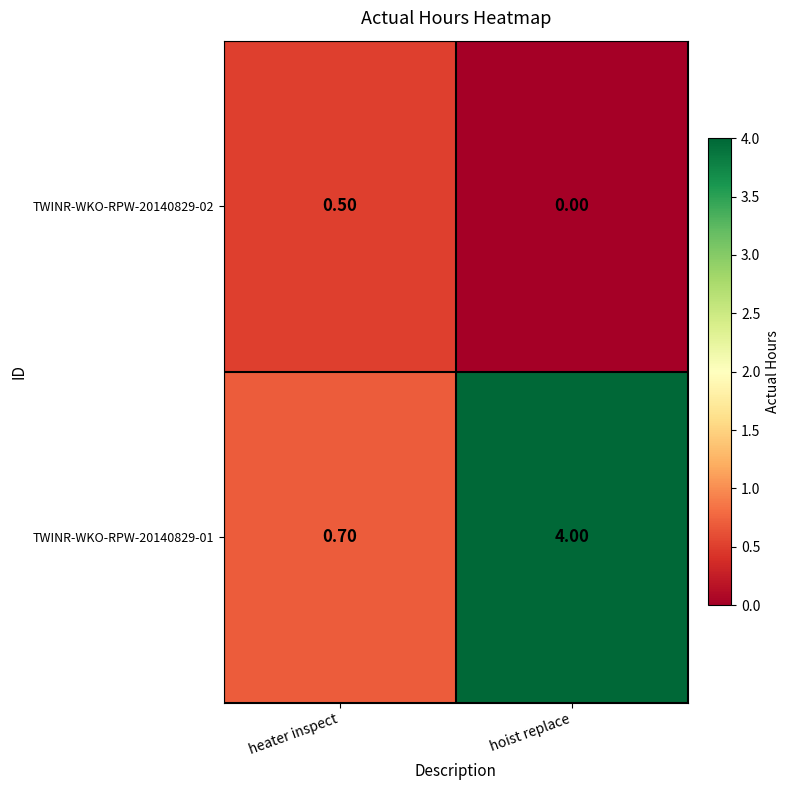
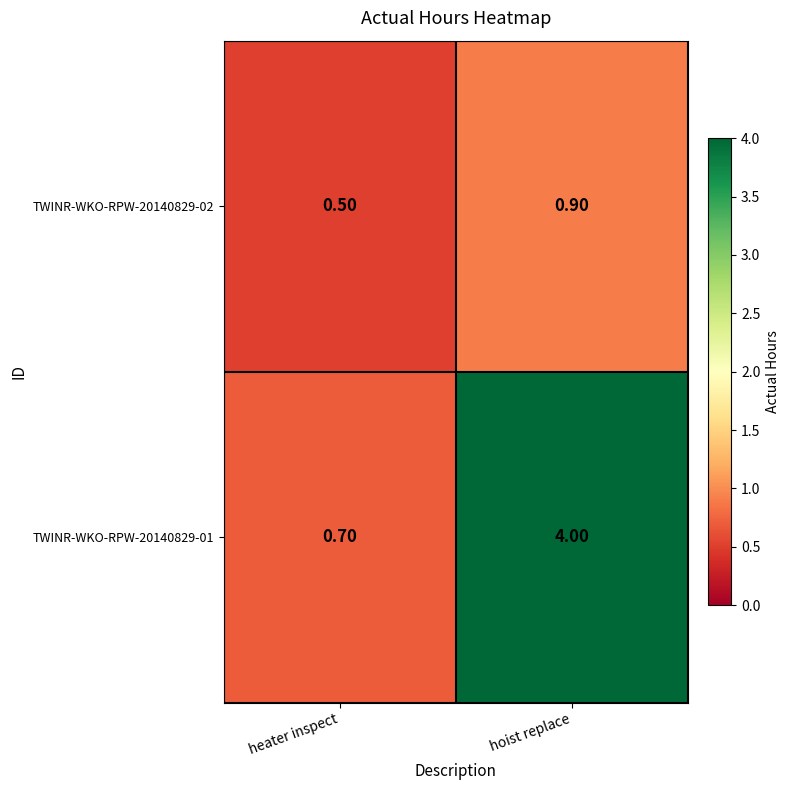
TWINR-WKO-RPW-20140829-02, hoist replace: 0.00 -> 0.90
